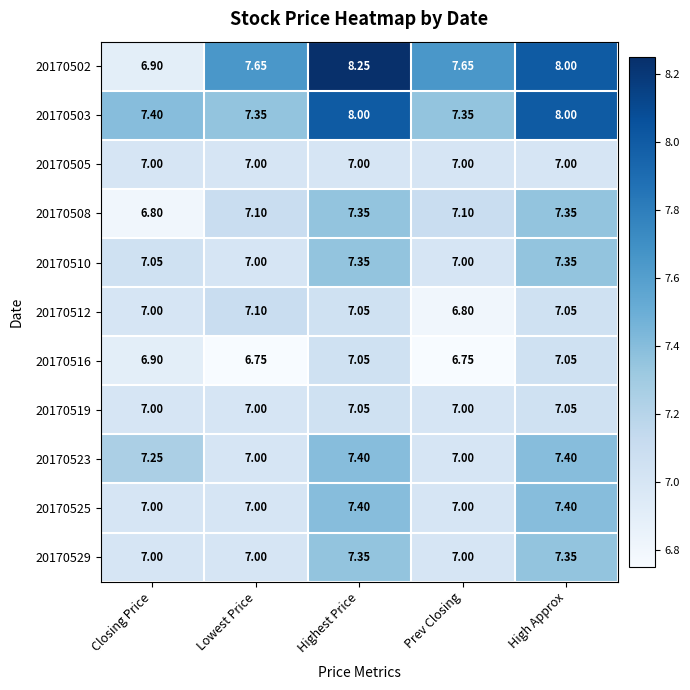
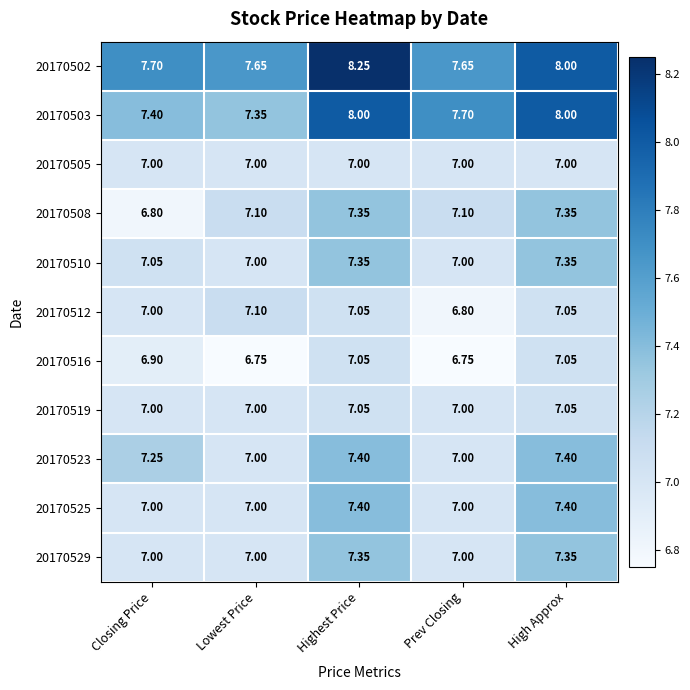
20170502, Closing Price: 6.90 -> 7.70
20170503, Prev Closing: 7.35 -> 7.70
